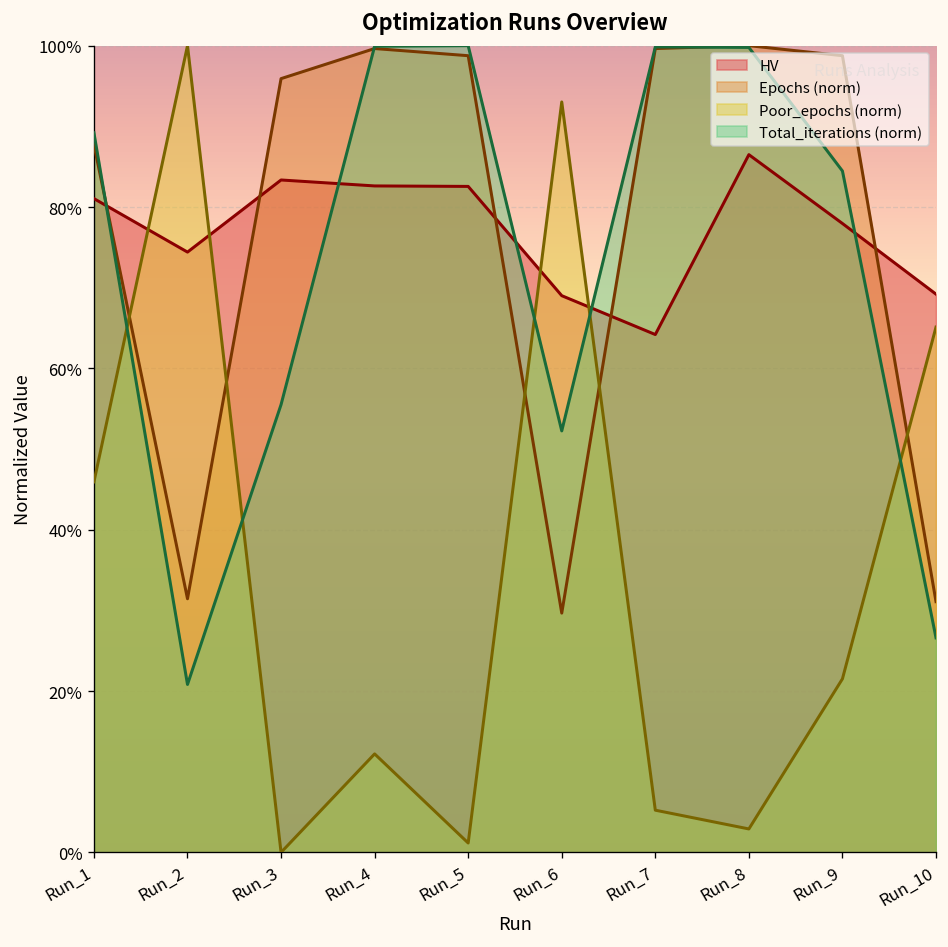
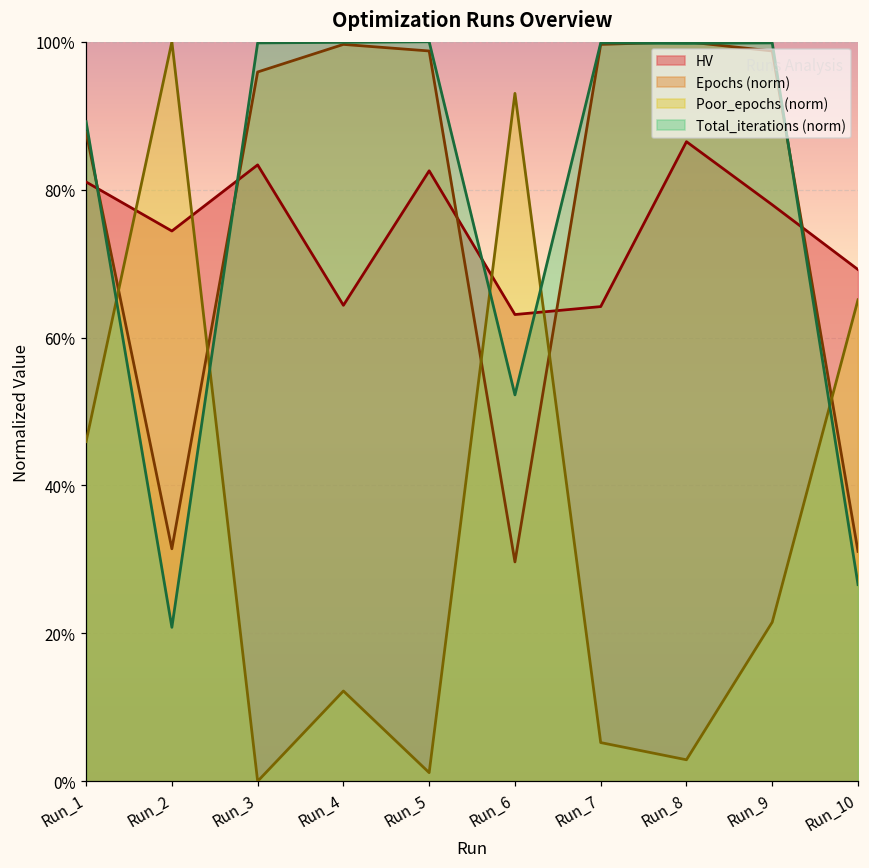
Total_iterations (norm), Run_3: 56% -> 100%
HV, Run_4: 83% -> 64%
HV, Run_6: 69% -> 63%
Total_iterations (norm), Run_9: 84% -> 100%
